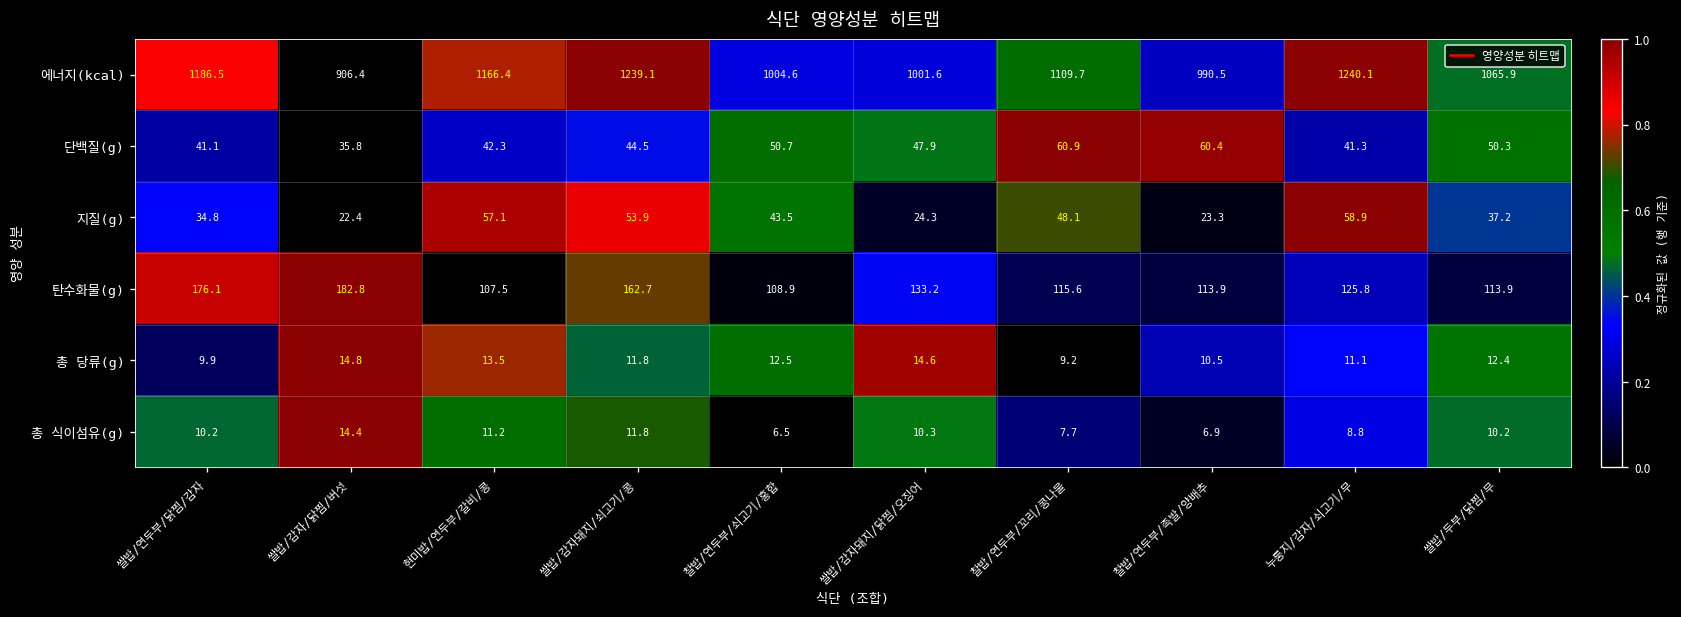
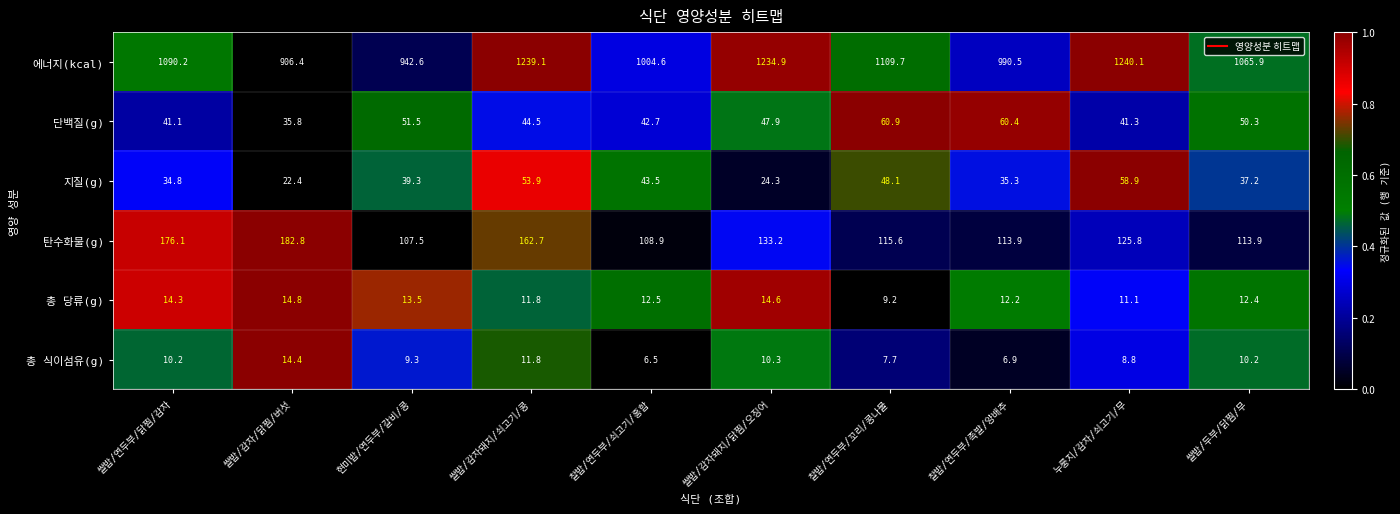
에너지(kcal), 쌀밥/연두부/닭찜/감자: 1186.5 -> 1090.2
에너지(kcal), 현미밥/연두부/갈비/콩: 1166.4 -> 942.6
에너지(kcal), 쌀밥/감자돼지/닭찜/오징어: 1001.6 -> 1234.9
단백질(g), 현미밥/연두부/갈비/콩: 42.3 -> 51.5
단백질(g), 찰밥/연두부/쇠고기/홍합: 50.7 -> 42.7
지질(g), 현미밥/연두부/갈비/콩: 57.1 -> 39.3
지질(g), 찰밥/연두부/족발/양배추: 23.3 -> 35.3
총 당류(g), 쌀밥/연두부/닭찜/감자: 9.9 -> 14.3
총 당류(g), 찰밥/연두부/족발/양배추: 10.5 -> 12.2
총 식이섬유(g), 현미밥/연두부/갈비/콩: 11.2 -> 9.3
